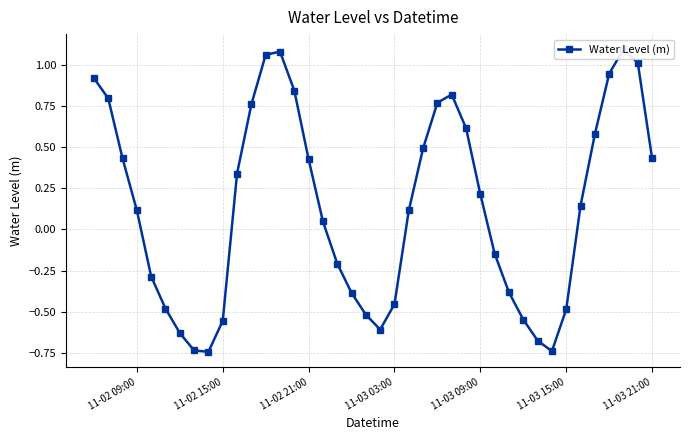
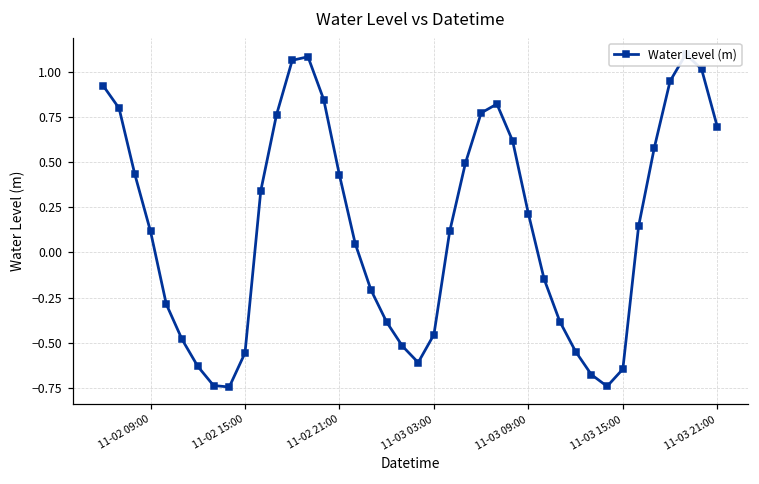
11-03 15:00: -0.49 -> -0.65
11-03 21:00: 0.43 -> 0.70
